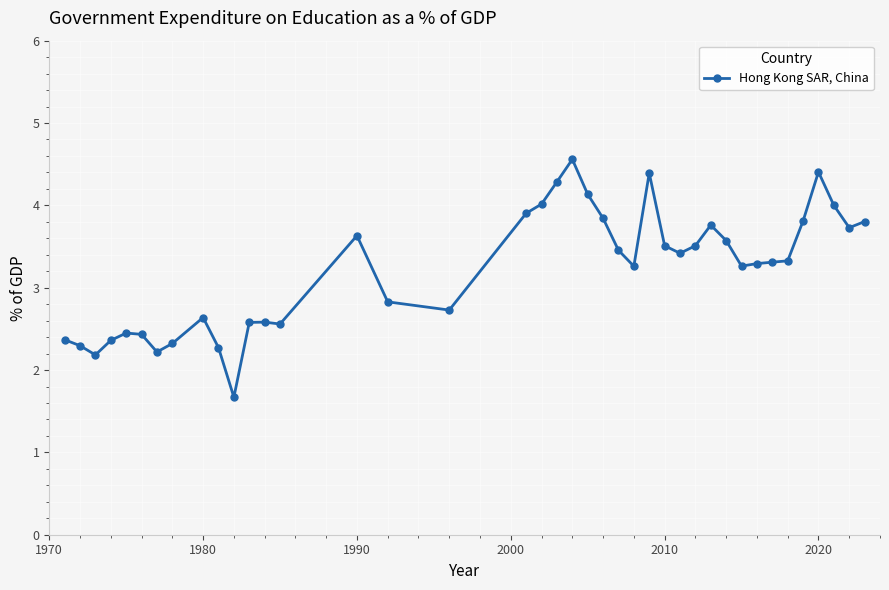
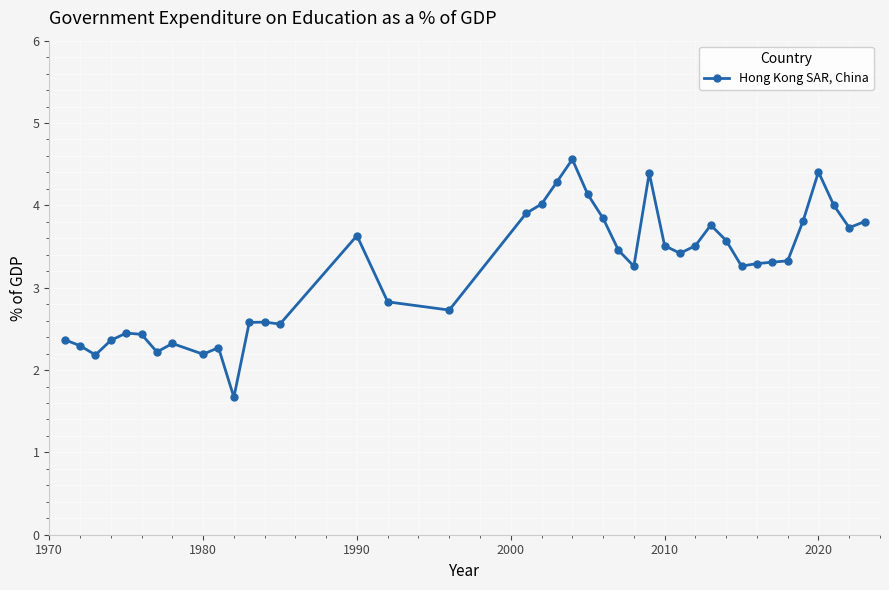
1980: 2.6 -> 2.2
